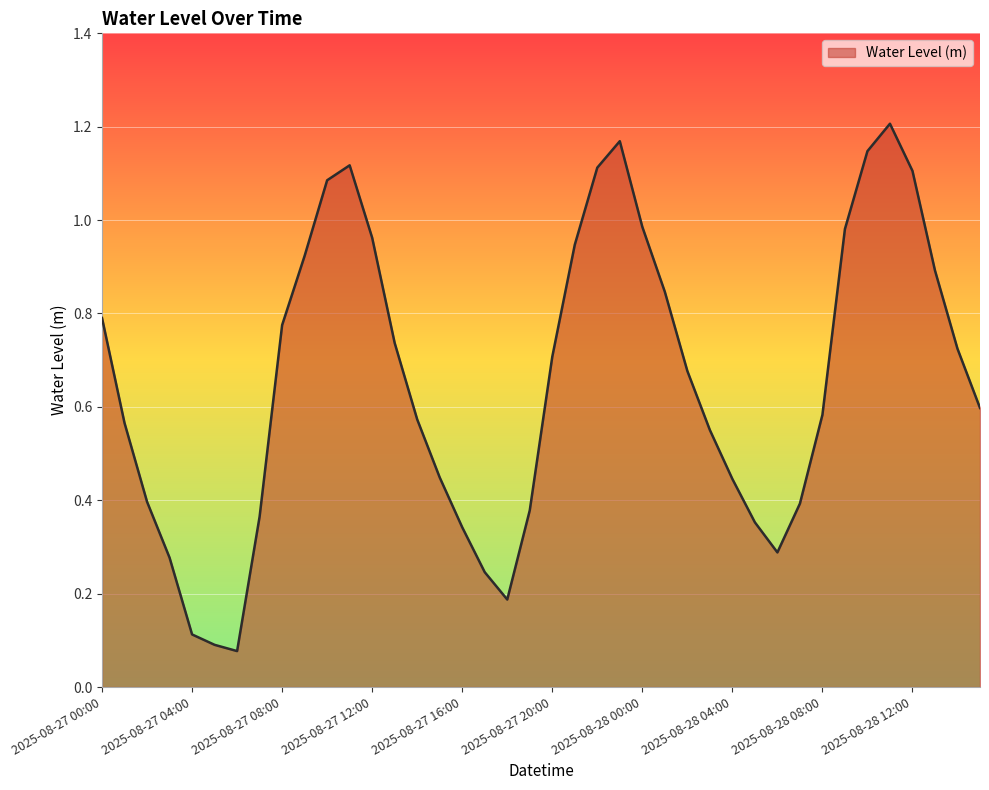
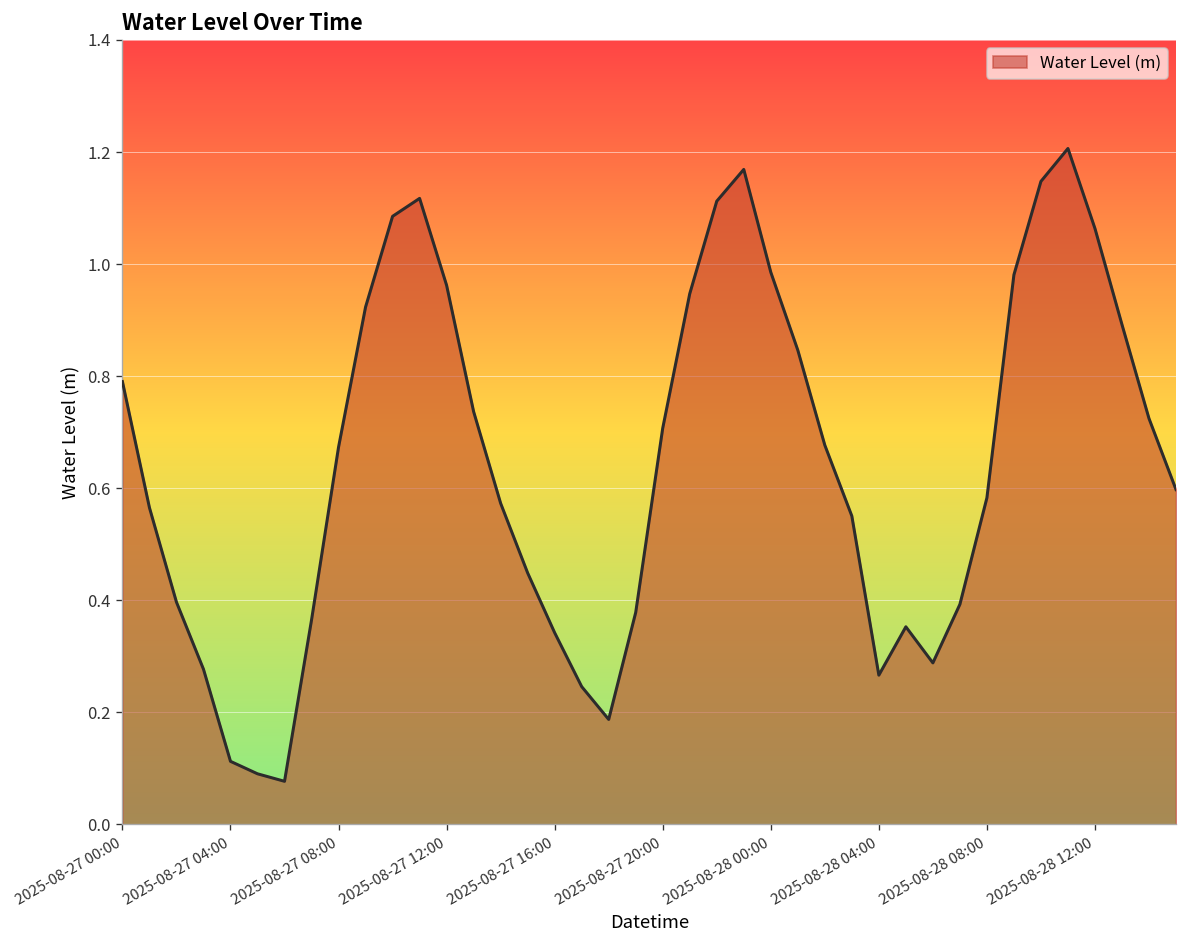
2025-08-27 08:00: 0.78 -> 0.67
2025-08-28 04:00: 0.45 -> 0.27
2025-08-28 12:00: 1.11 -> 1.06
